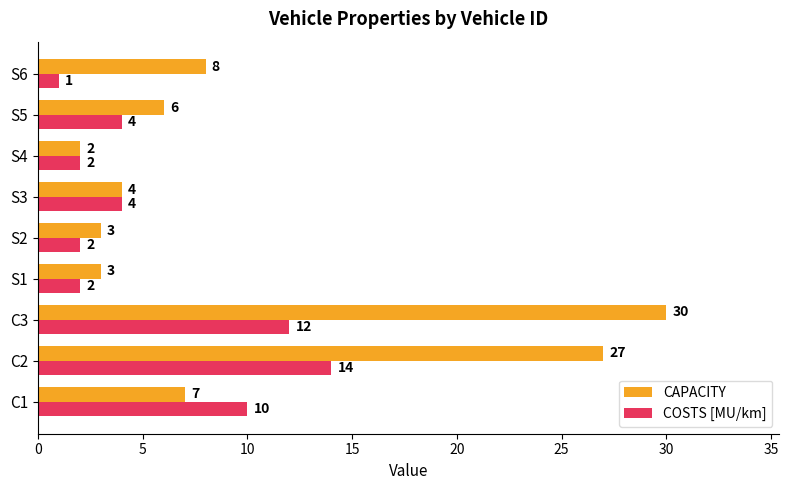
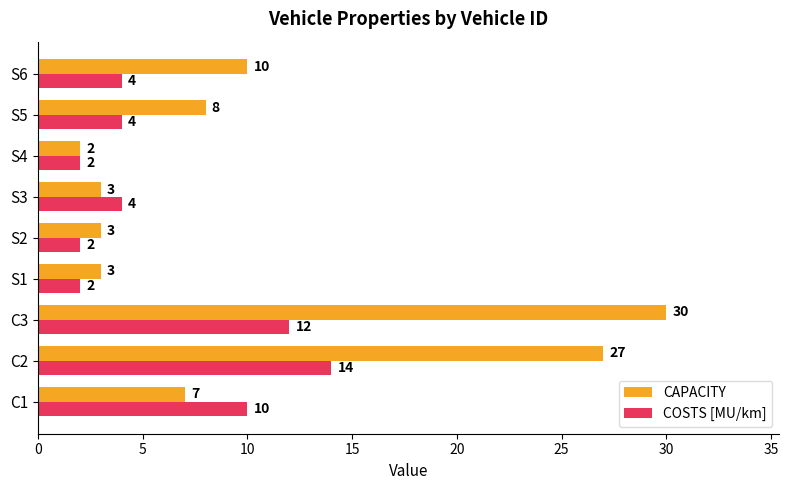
CAPACITY, S6: 8 -> 10
COSTS [MU/km], S6: 1 -> 4
CAPACITY, S5: 6 -> 8
CAPACITY, S3: 4 -> 3
